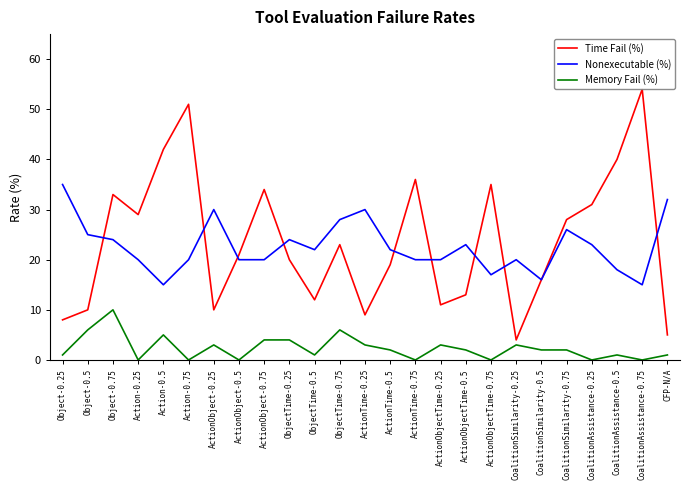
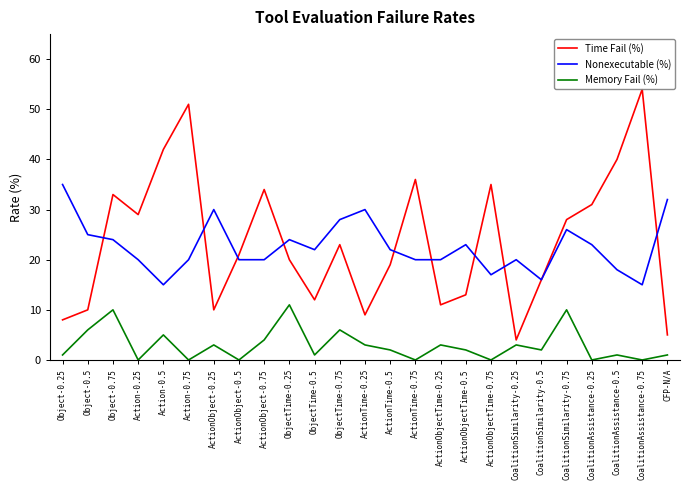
Memory Fail (%), ObjectTime-0.25: 4 -> 11
Memory Fail (%), CoalitionSimilarity-0.75: 2 -> 10
